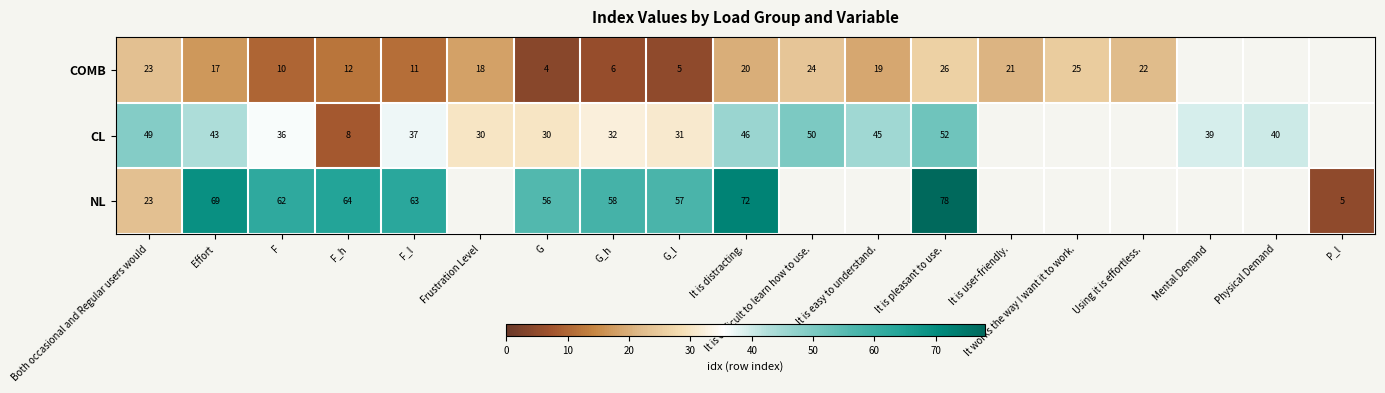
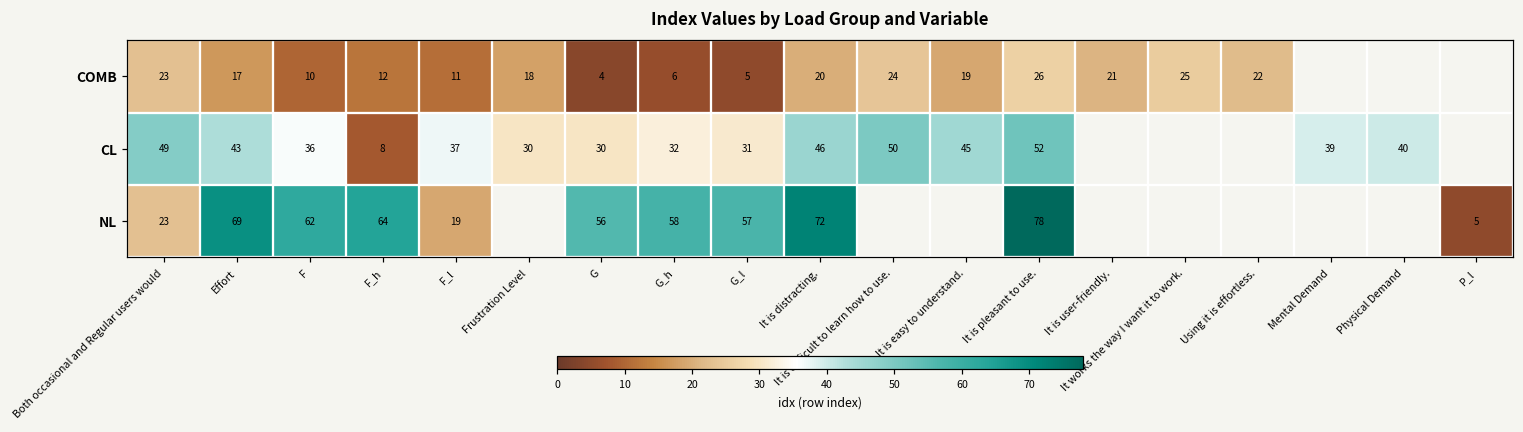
NL, F_l: 63 -> 19
